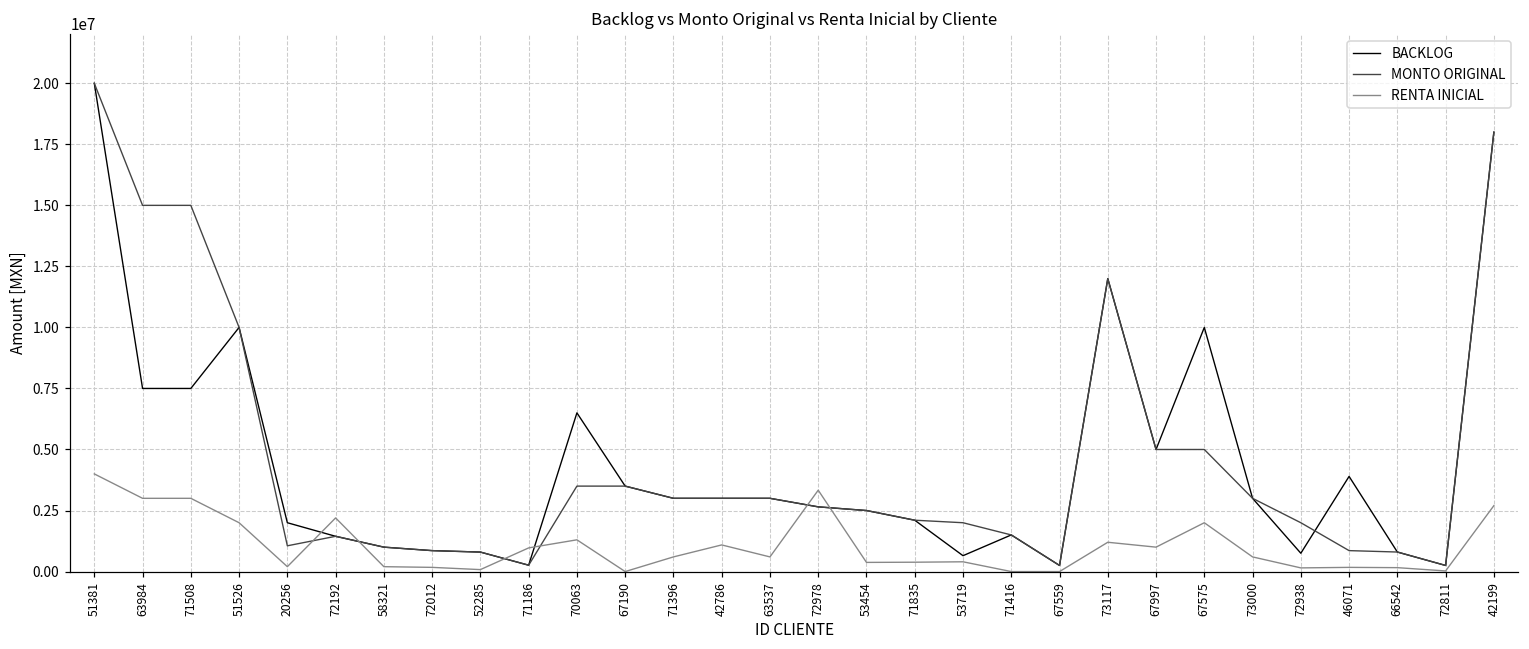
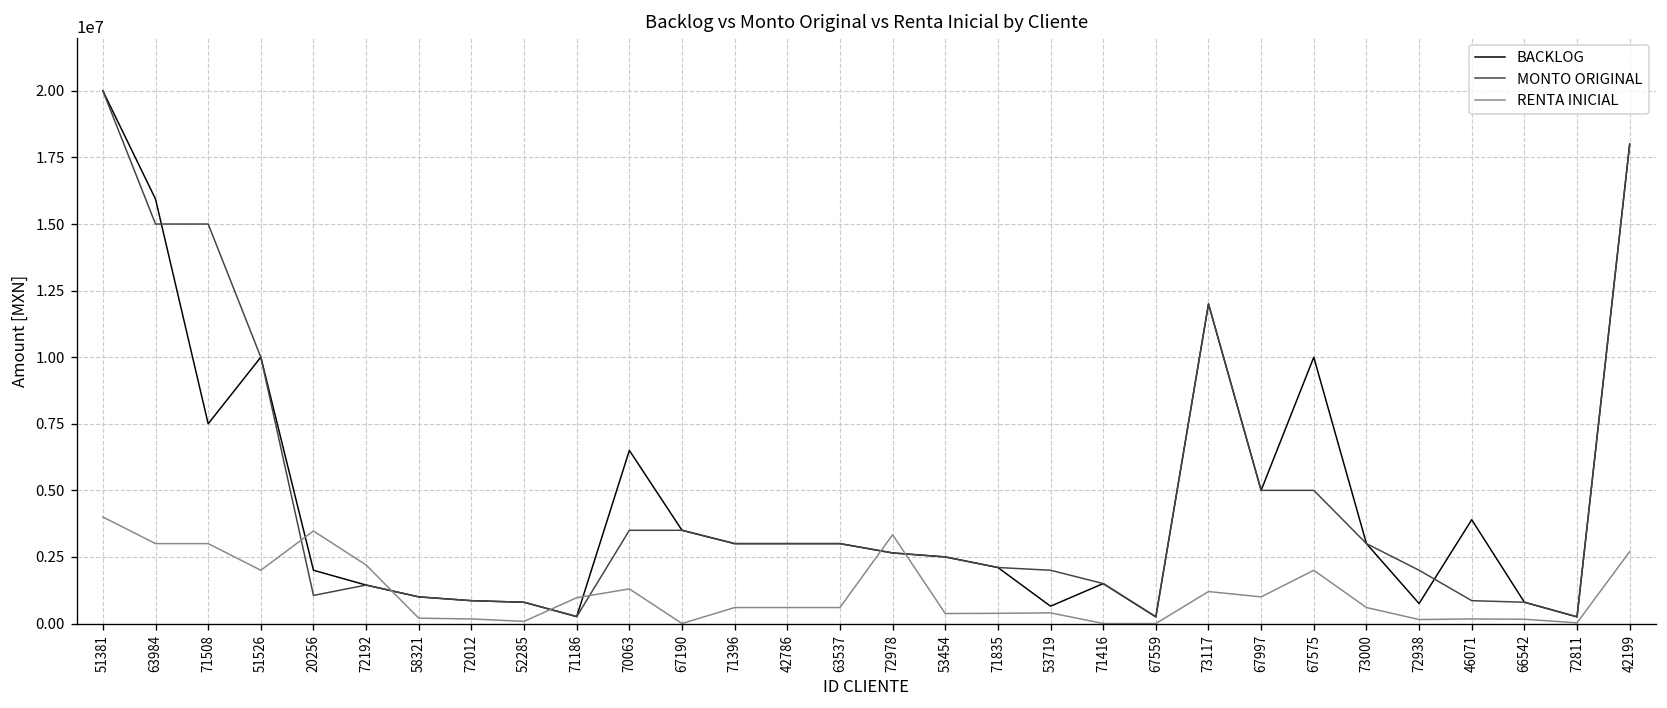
BACKLOG, 63984: 7500000 -> 15900000
RENTA INICIAL, 20256: 200000 -> 3500000
RENTA INICIAL, 42786: 1100000 -> 600000
